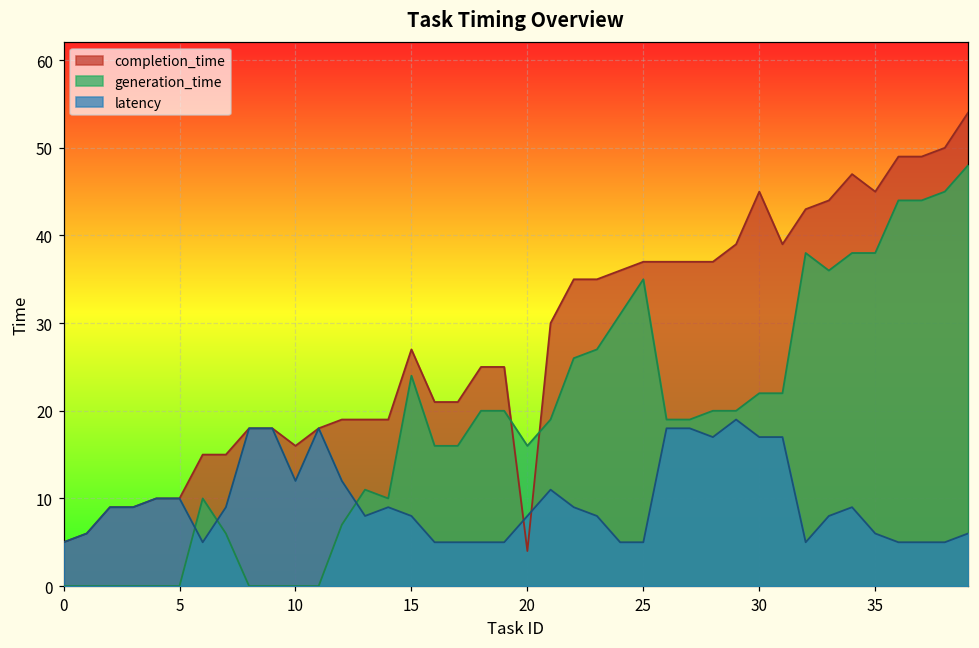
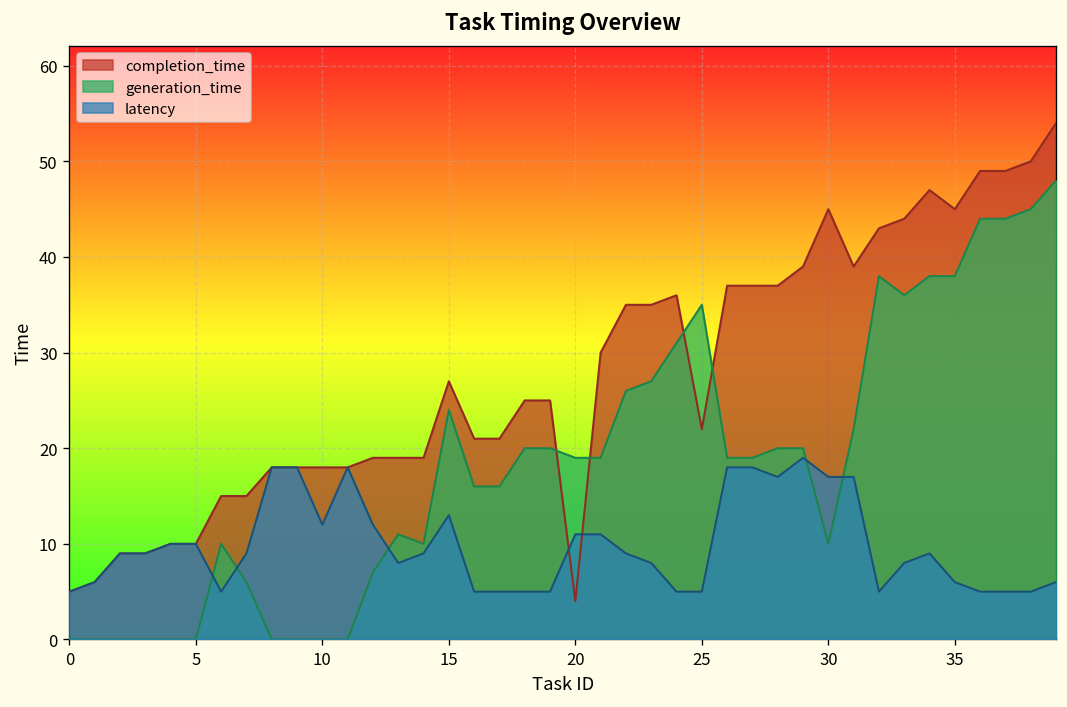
completion_time, 10: 16 -> 18
latency, 15: 8 -> 13
generation_time, 20: 16 -> 19
latency, 20: 8 -> 11
completion_time, 25: 37 -> 22
generation_time, 30: 22 -> 10
